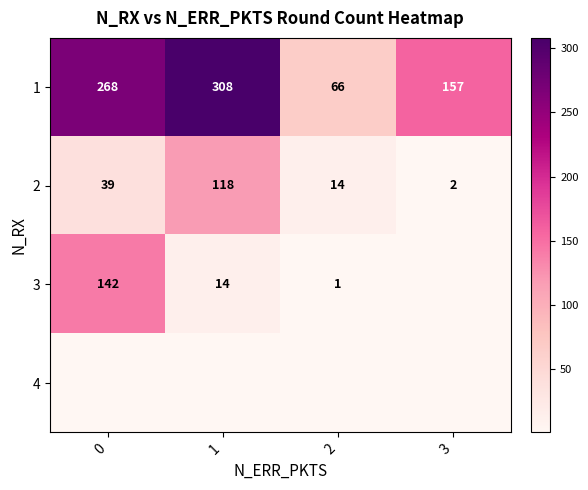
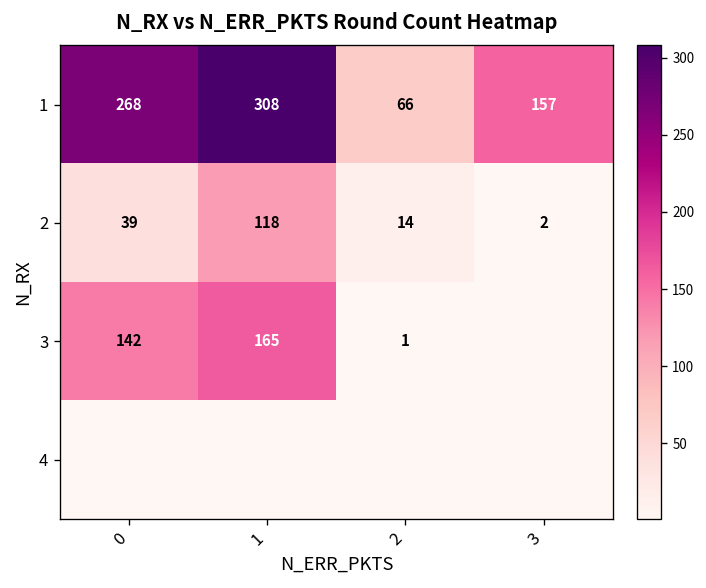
3, 1: 14 -> 165
